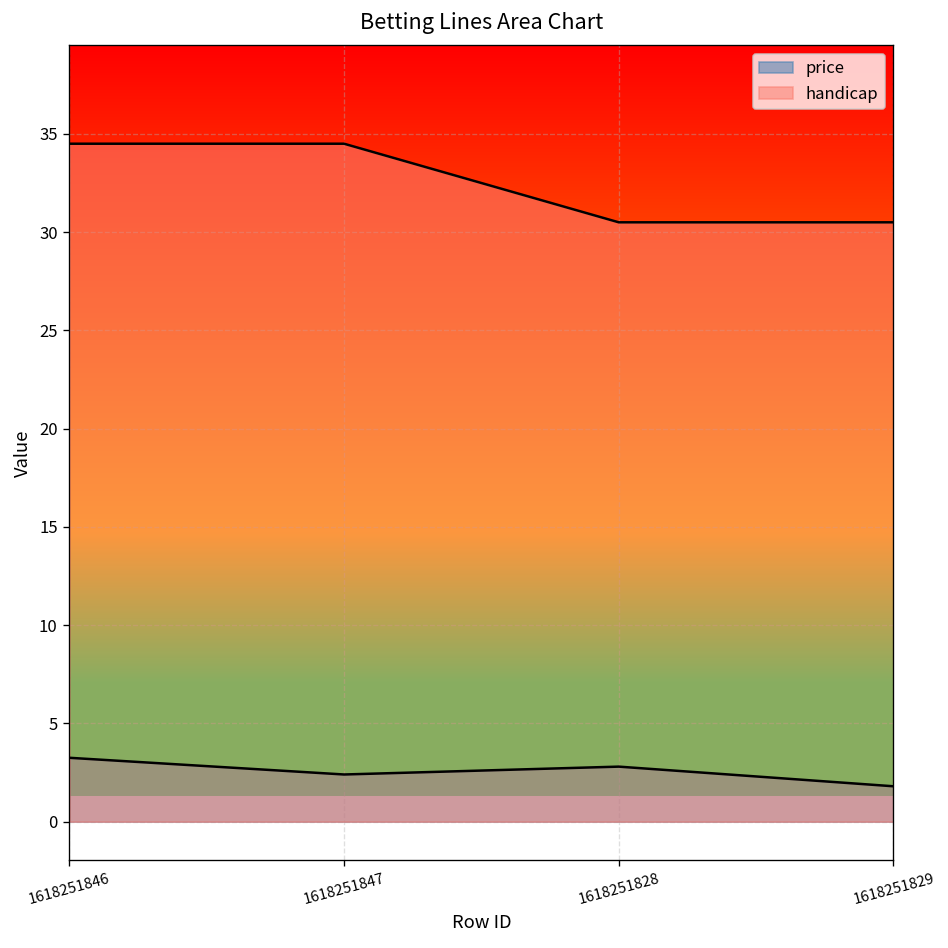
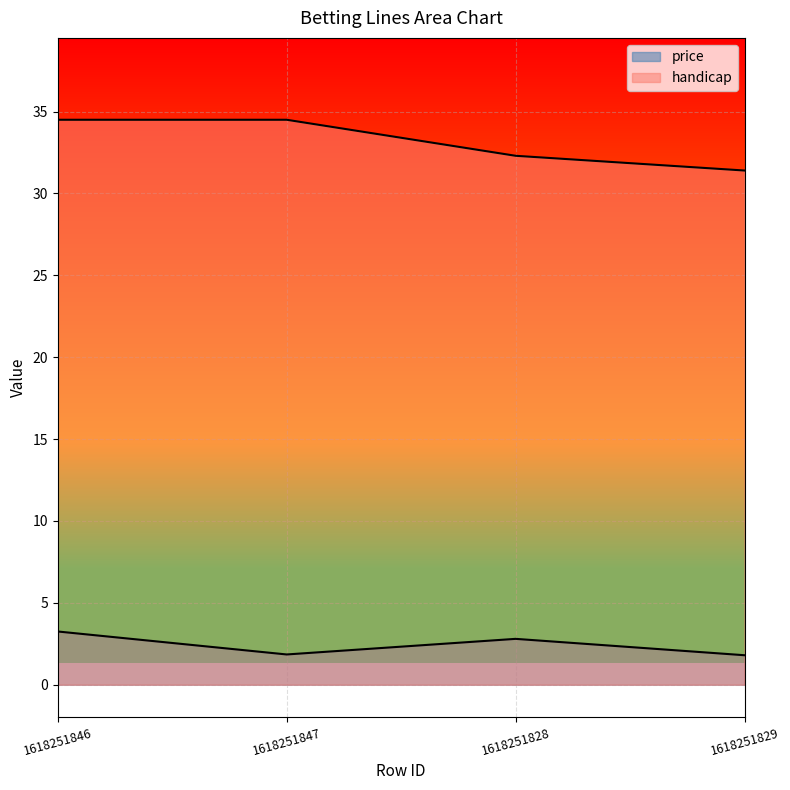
price, 1618251847: 2.4 -> 1.8
handicap, 1618251828: 30.5 -> 32.3
handicap, 1618251829: 30.5 -> 31.4
